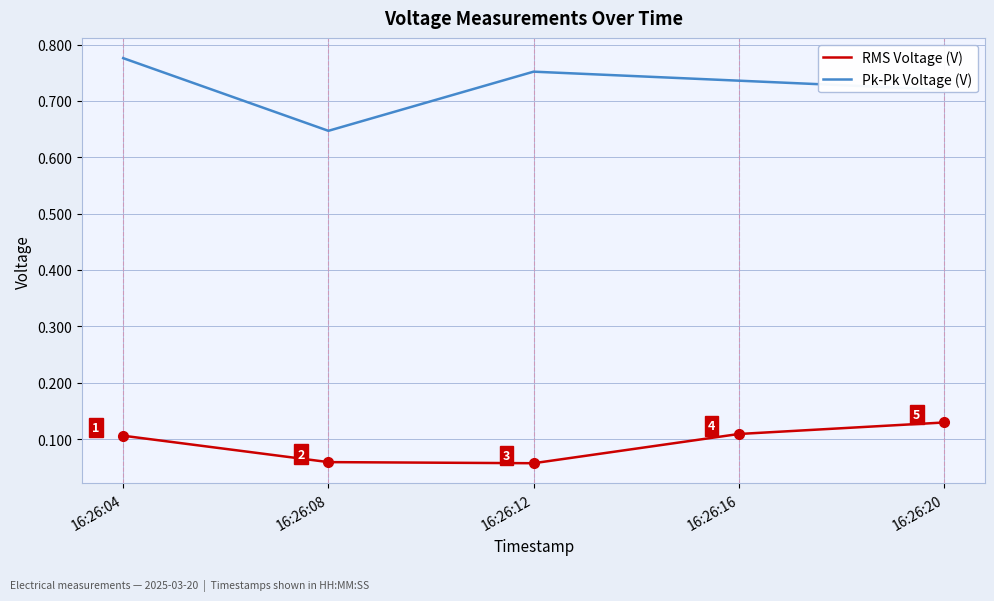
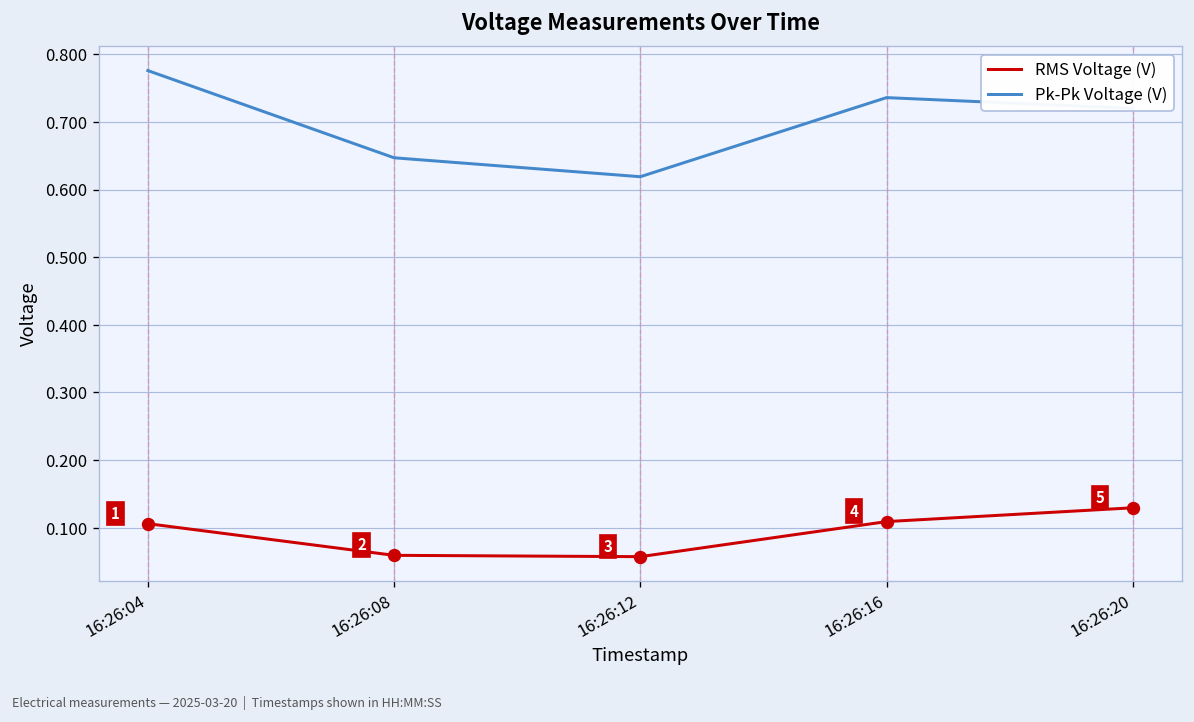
Pk-Pk Voltage (V), 16:26:12: 0.75 -> 0.62
